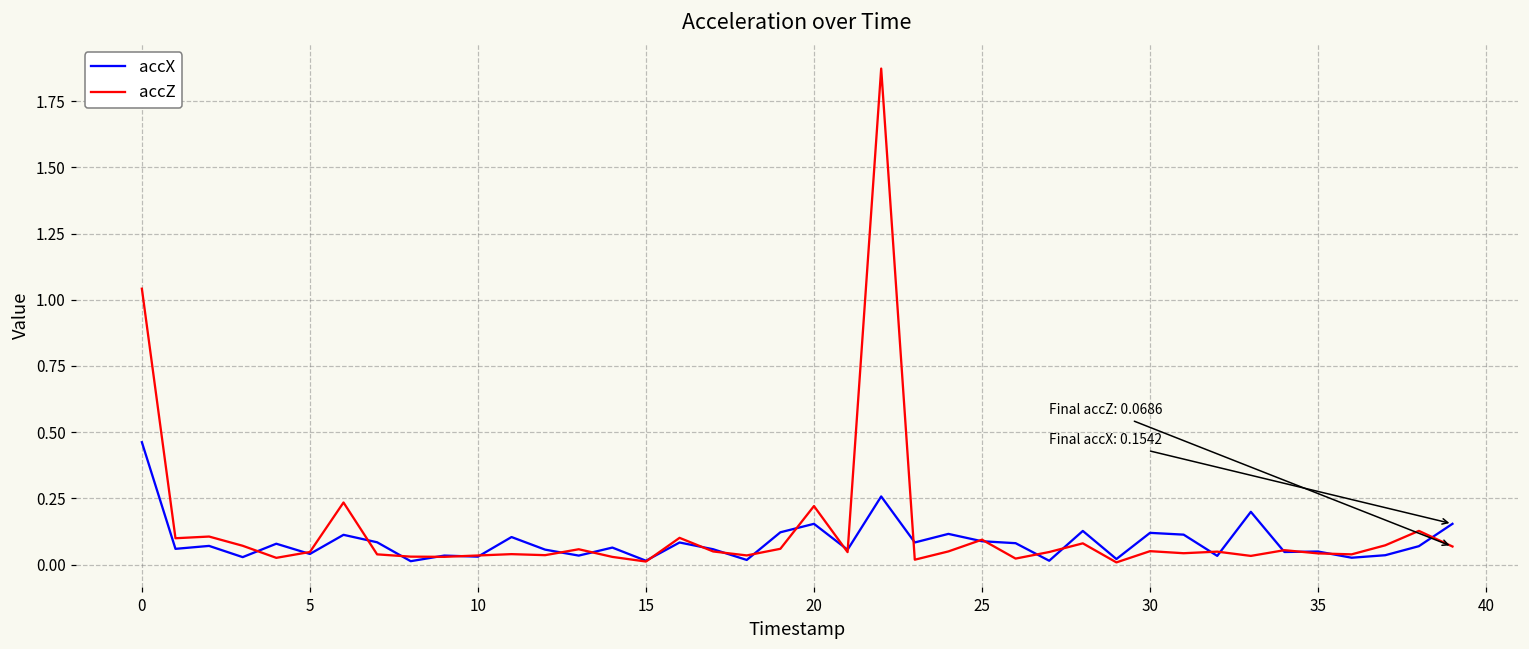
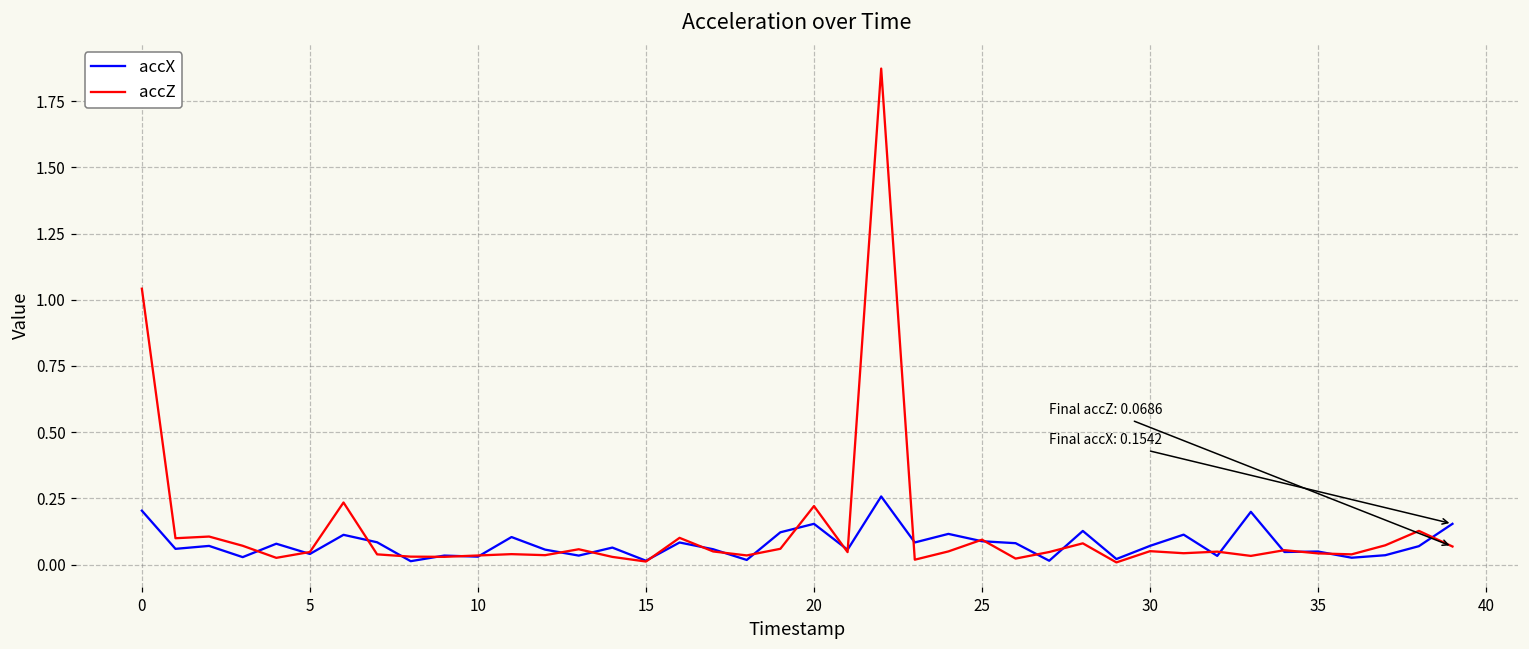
accX, 0: 0.46 -> 0.20
accX, 30: 0.12 -> 0.07
